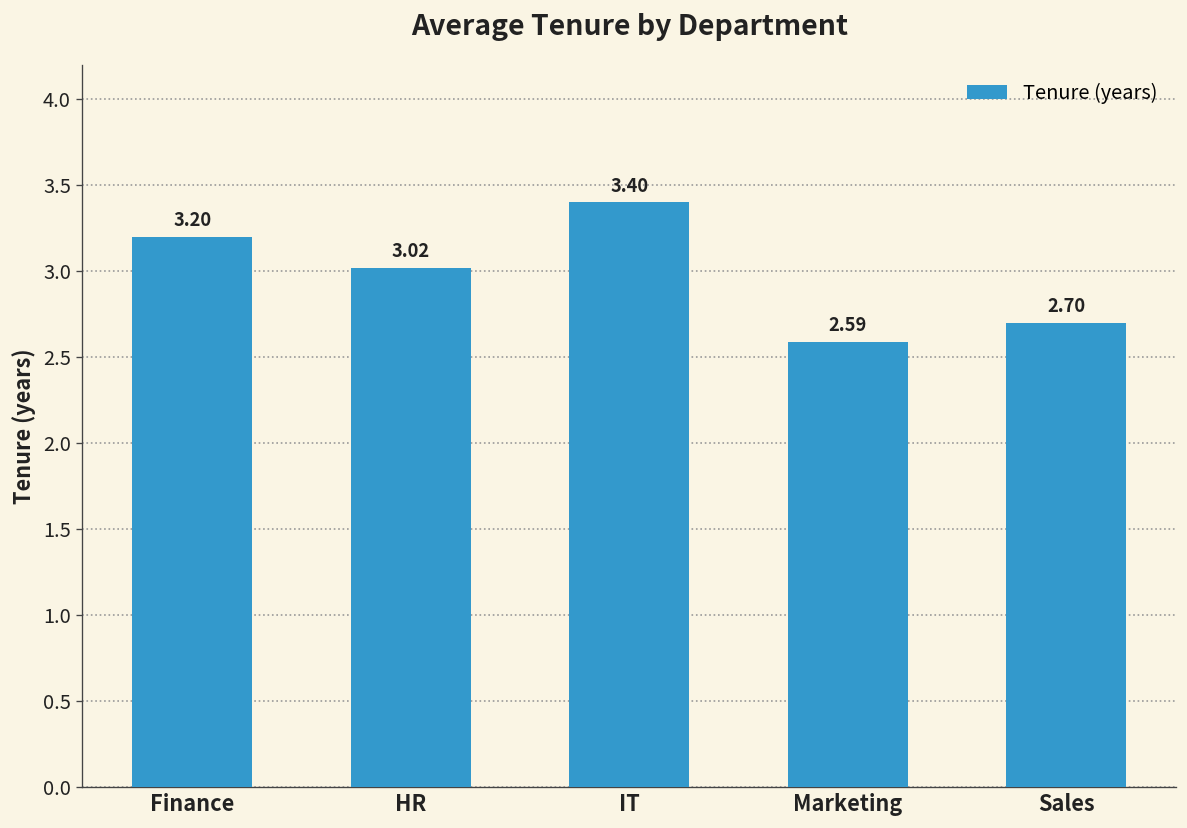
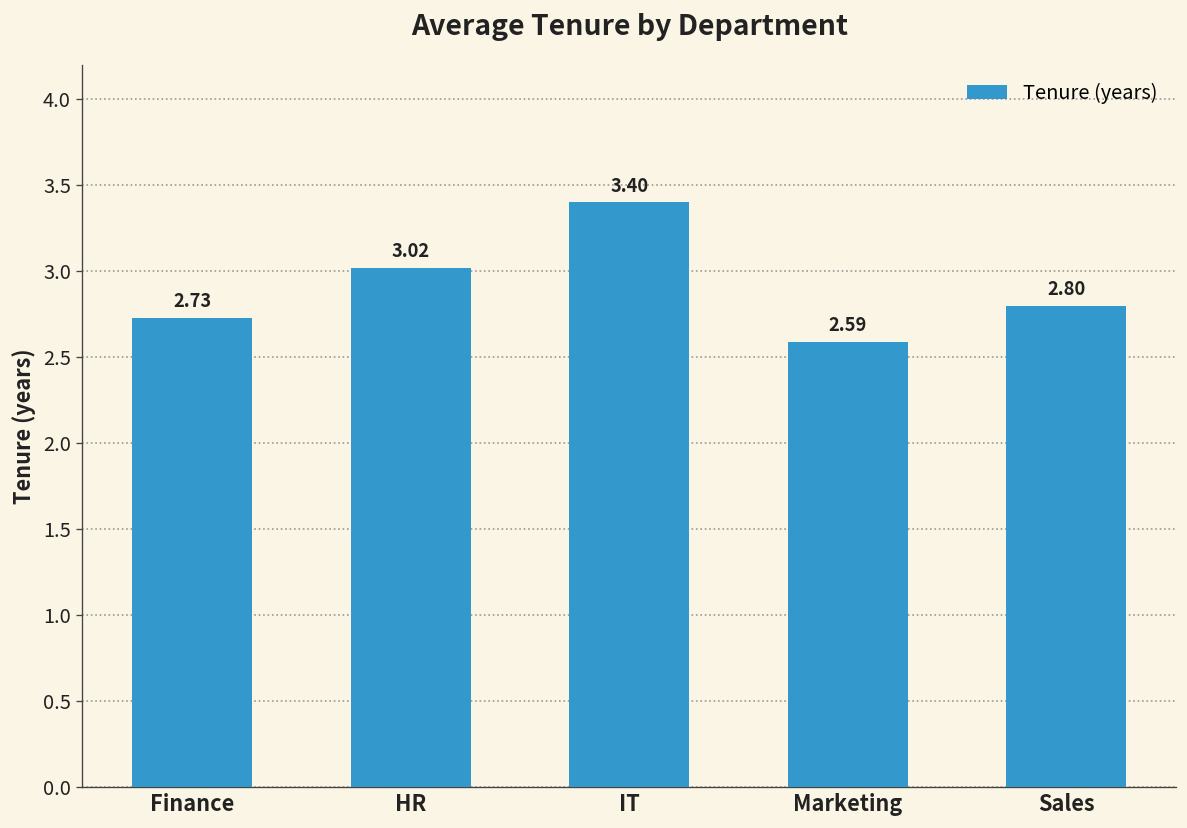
Finance: 3.20 -> 2.73
Sales: 2.70 -> 2.80
